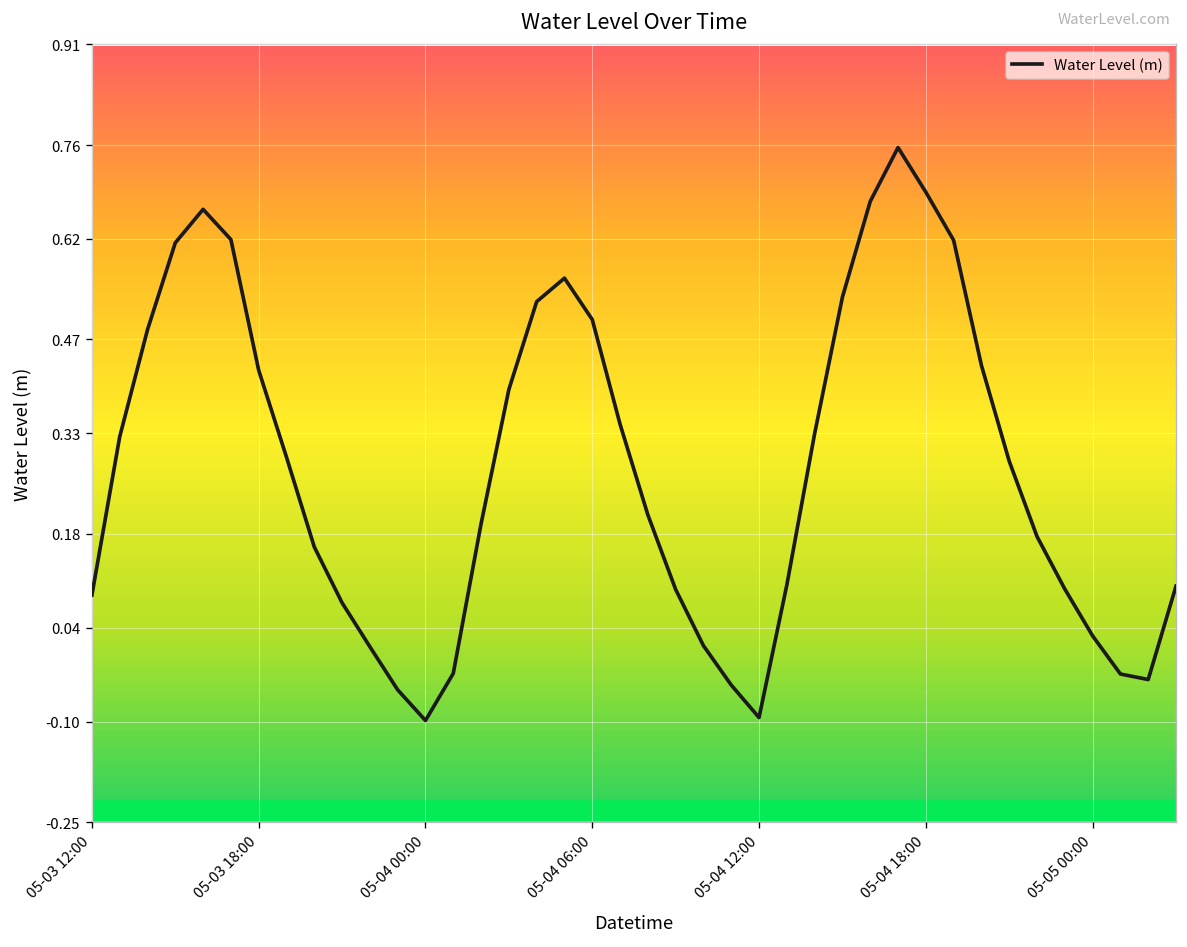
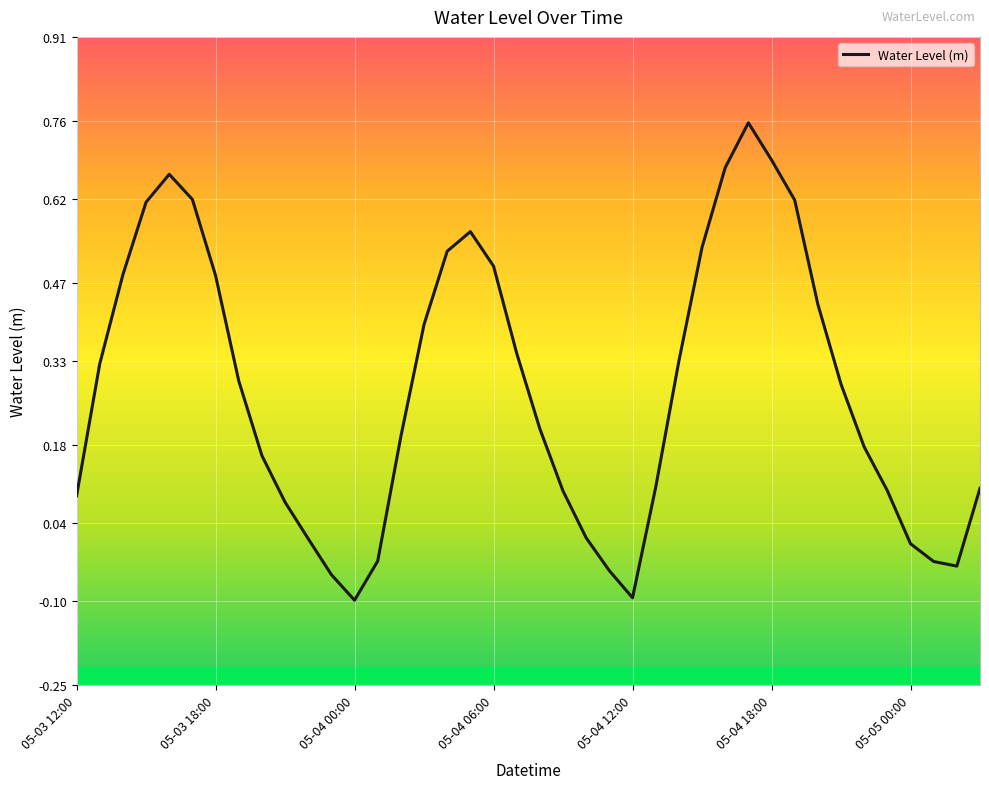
05-03 18:00: 0.42 -> 0.48
05-05 00:00: 0.03 -> 0.00
